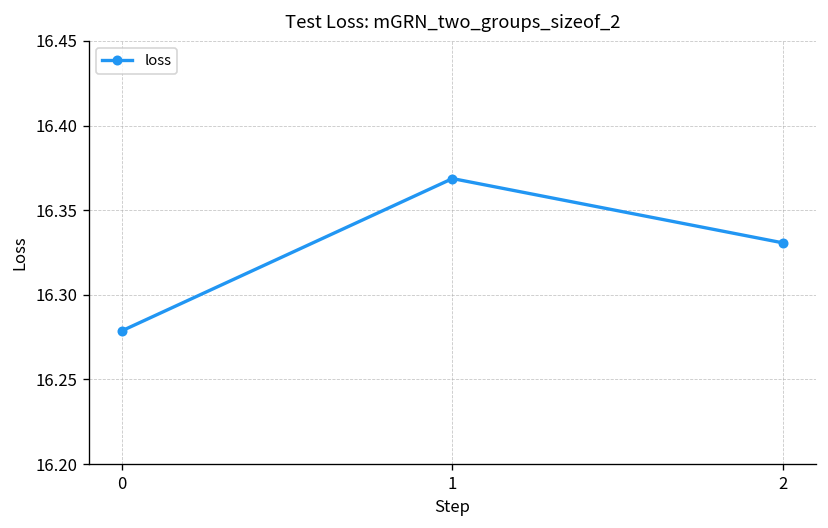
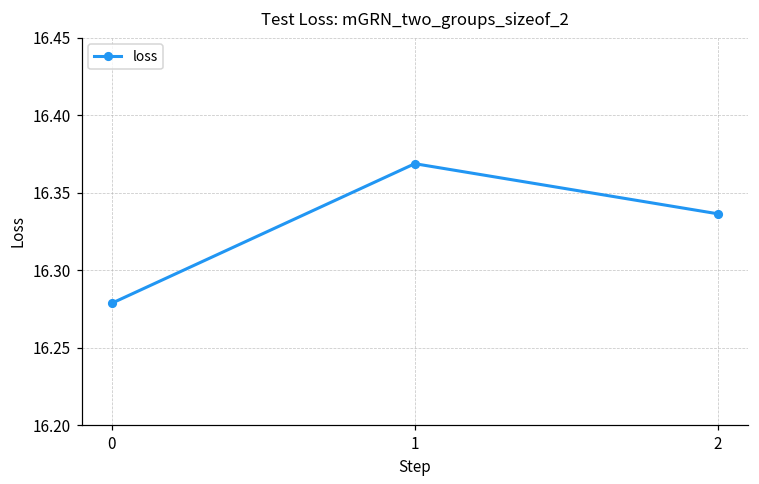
2: 16.331 -> 16.336
